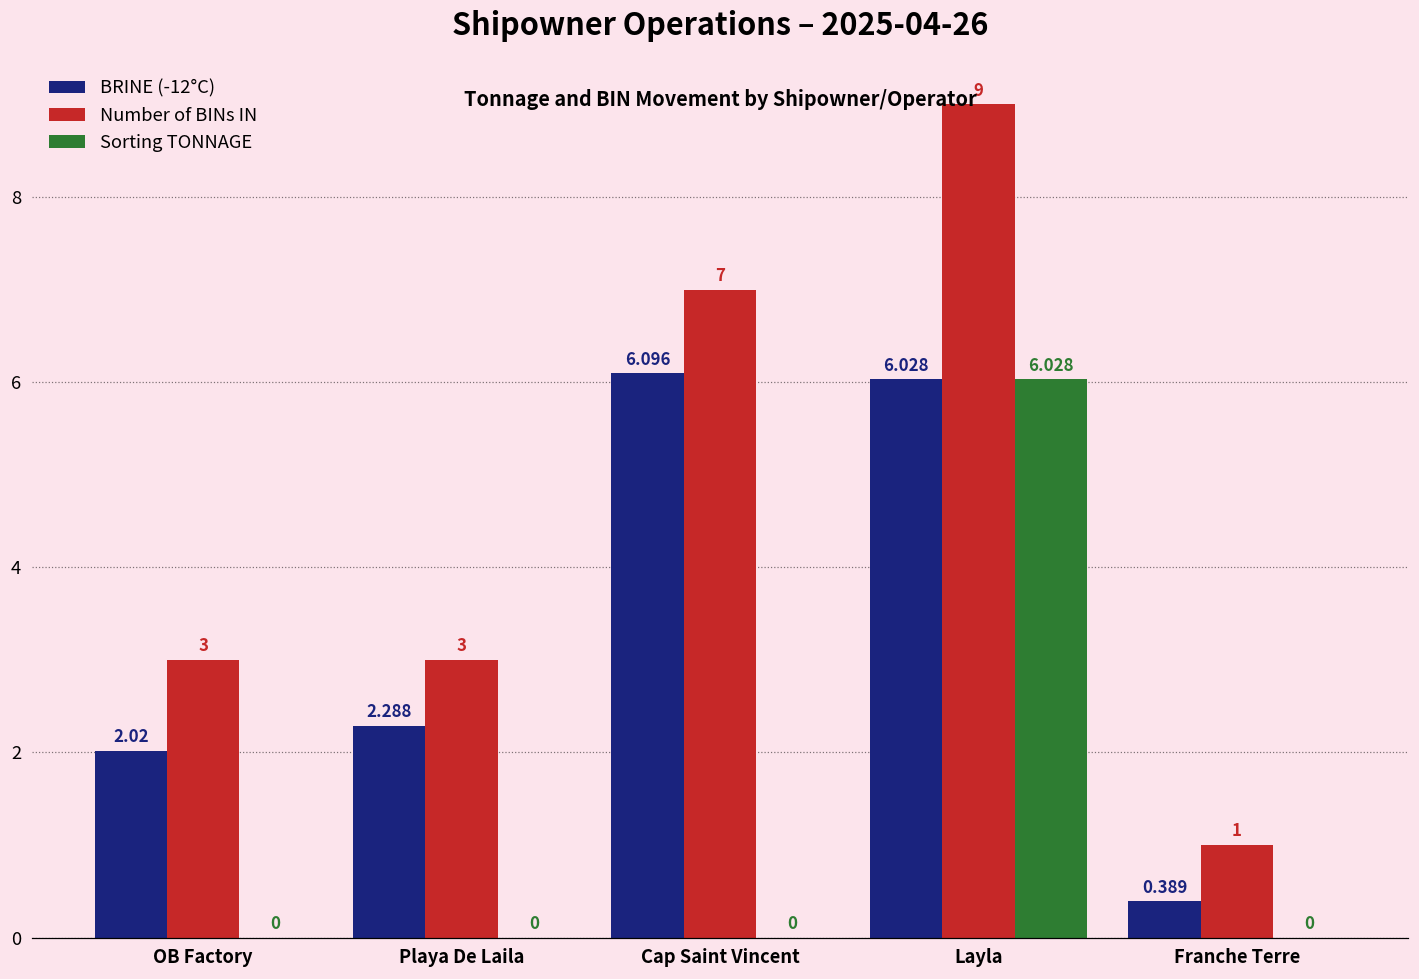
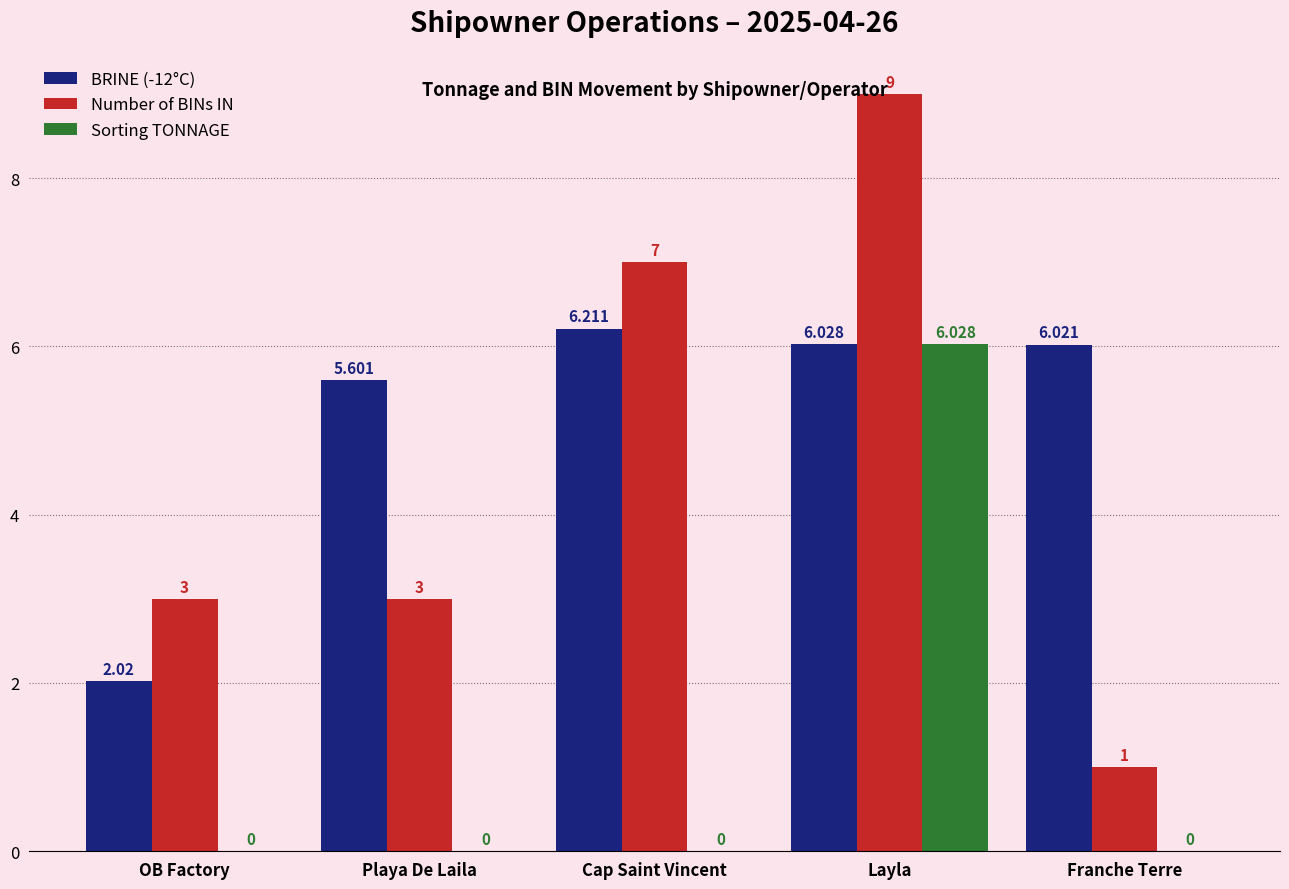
BRINE (-12°C), Playa De Laila: 2.288 -> 5.601
BRINE (-12°C), Cap Saint Vincent: 6.096 -> 6.211
BRINE (-12°C), Franche Terre: 0.389 -> 6.021
